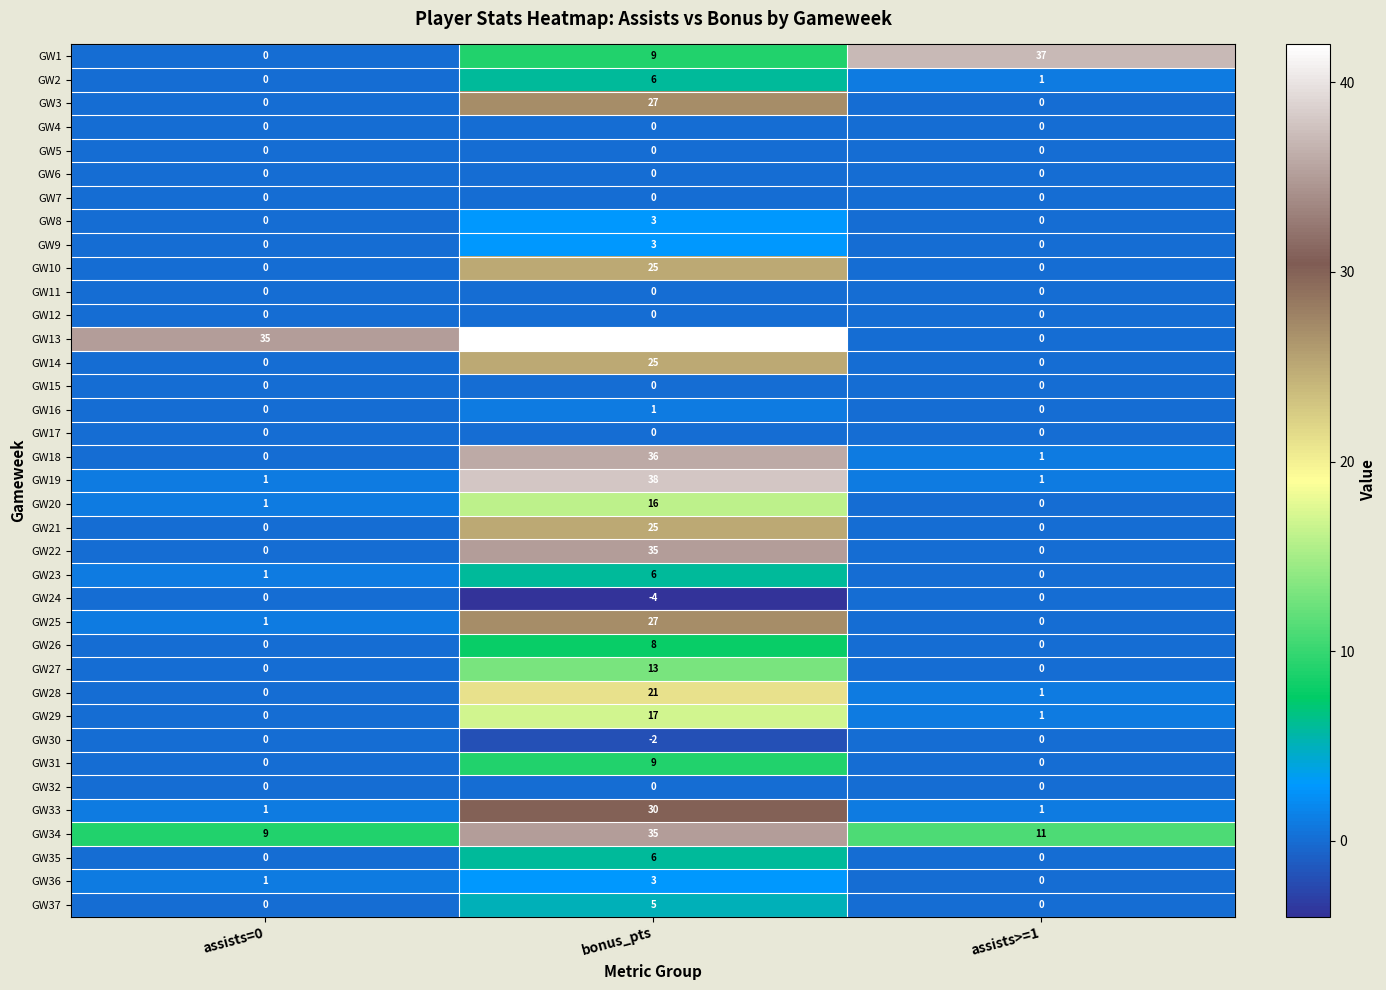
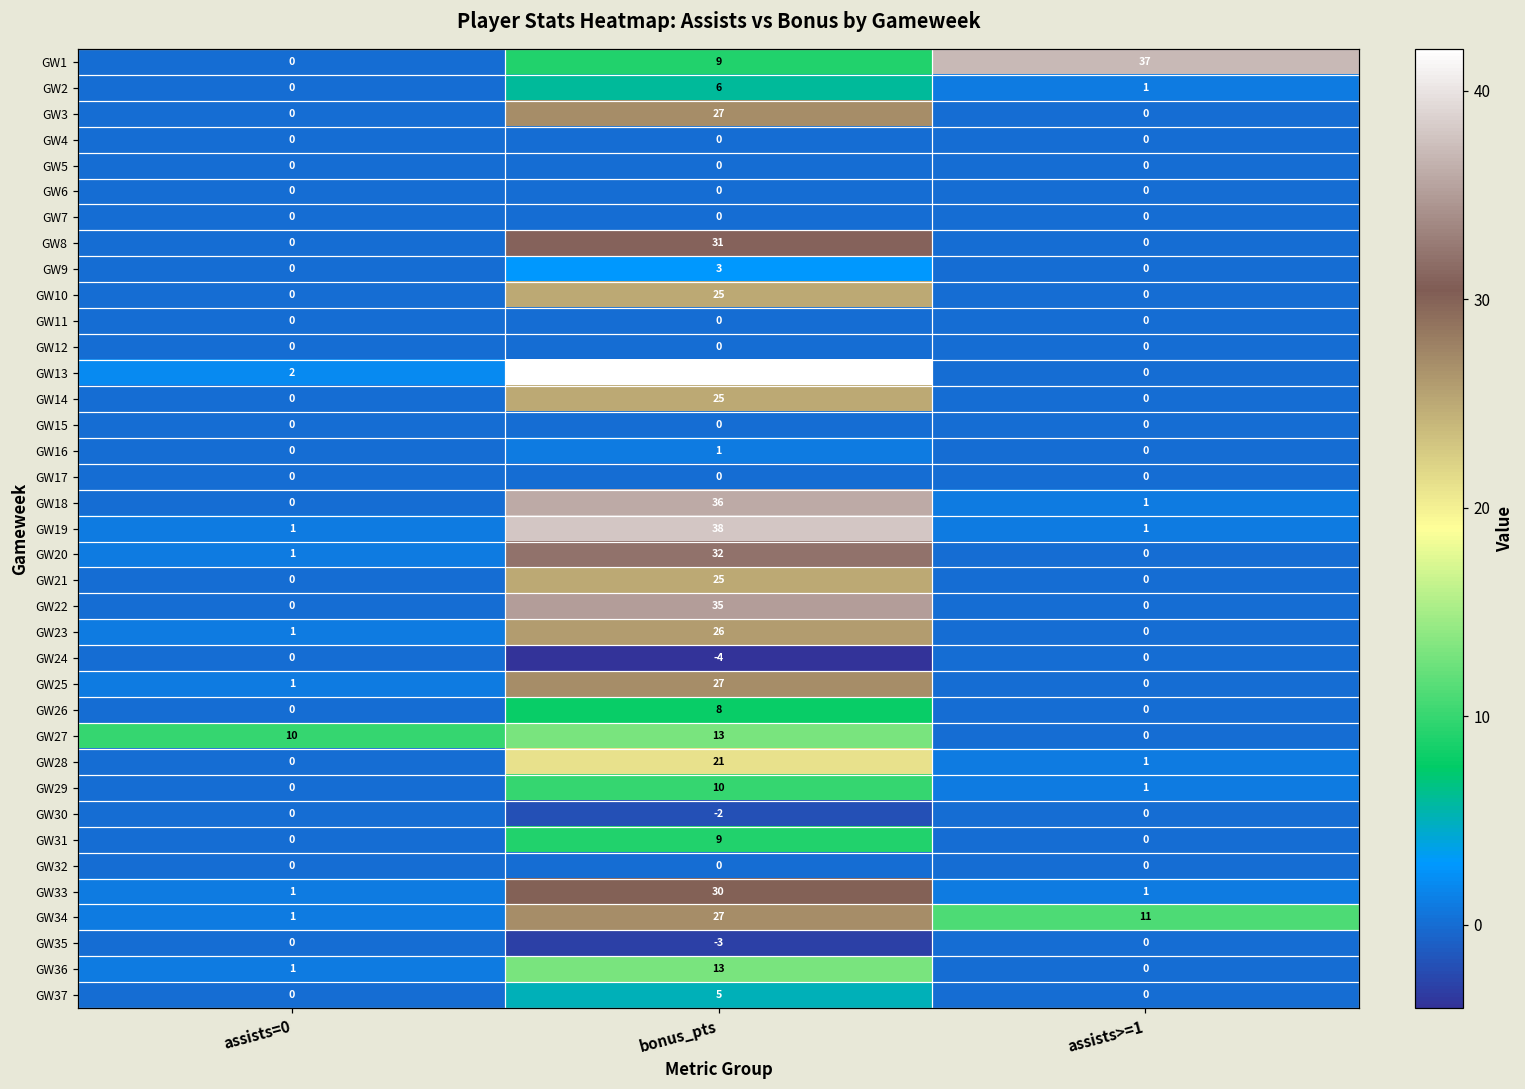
GW8, bonus_pts: 3 -> 31
GW13, assists=0: 35 -> 2
GW20, bonus_pts: 16 -> 32
GW23, bonus_pts: 6 -> 26
GW27, assists=0: 0 -> 10
GW29, bonus_pts: 17 -> 10
GW34, assists=0: 9 -> 1
GW34, bonus_pts: 35 -> 27
GW35, bonus_pts: 6 -> -3
GW36, bonus_pts: 3 -> 13
